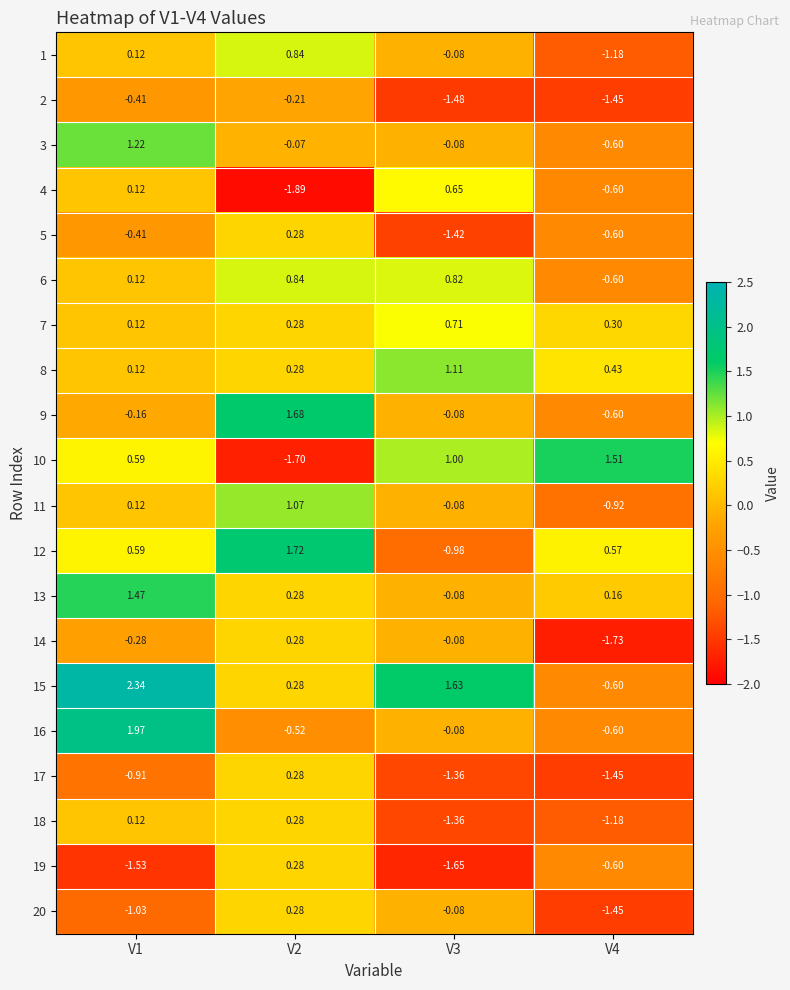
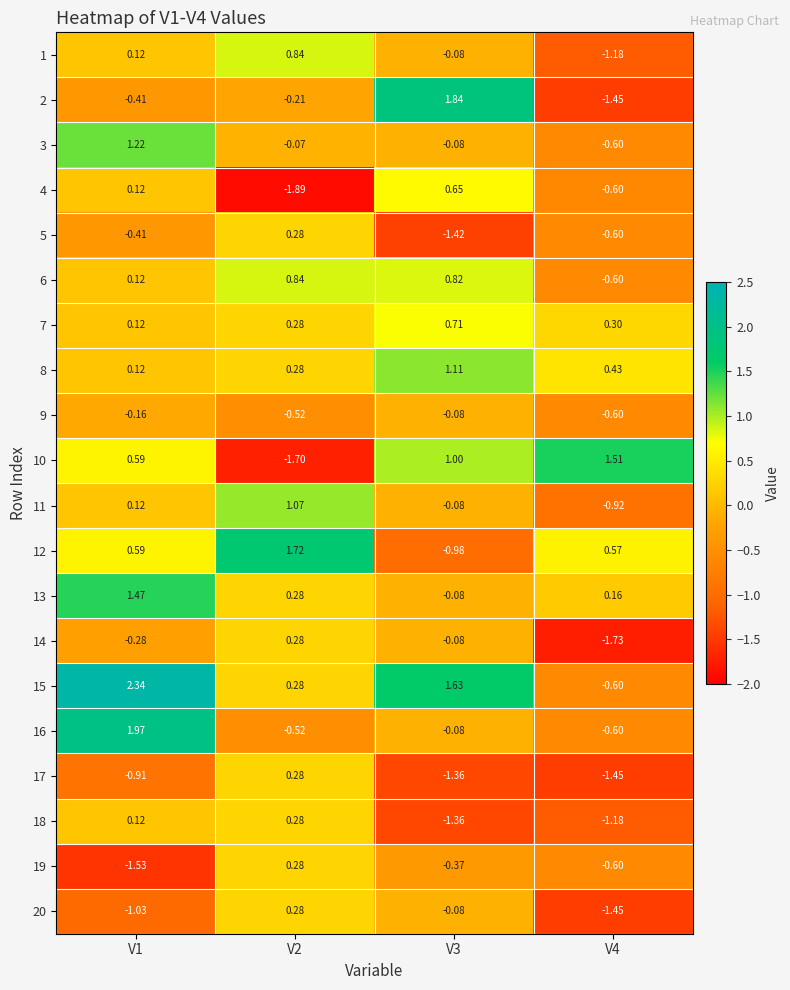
2, V3: -1.48 -> 1.84
9, V2: 1.68 -> -0.52
19, V3: -1.65 -> -0.37
